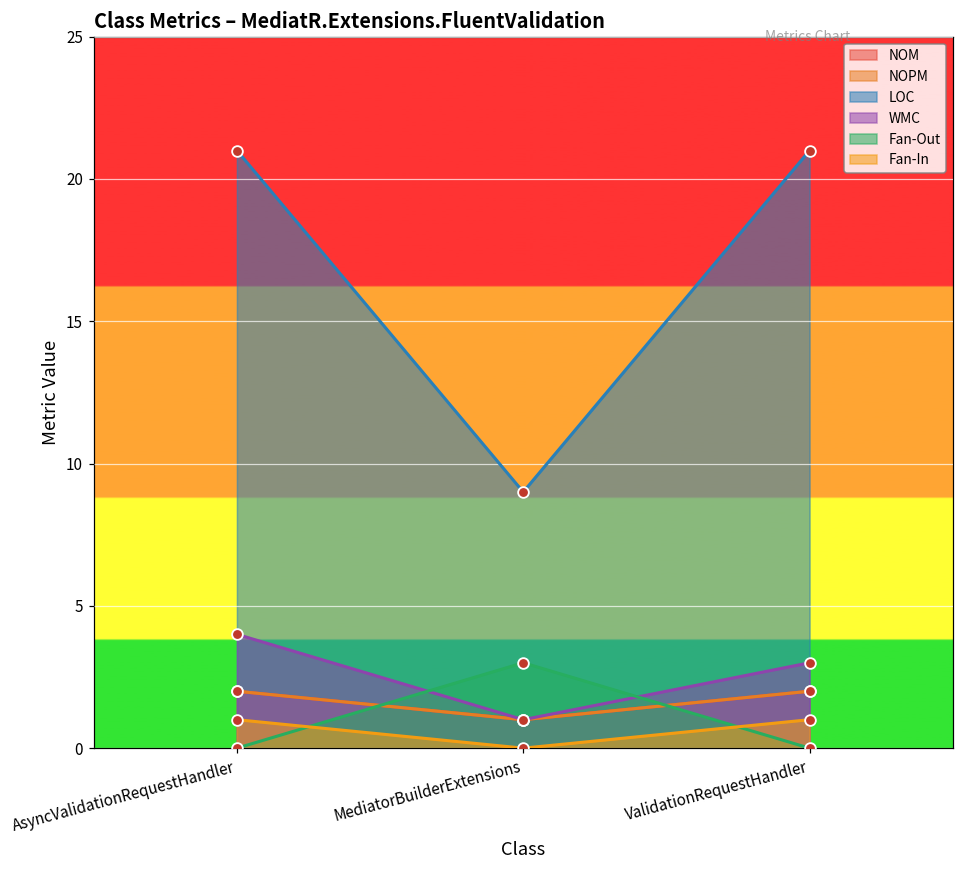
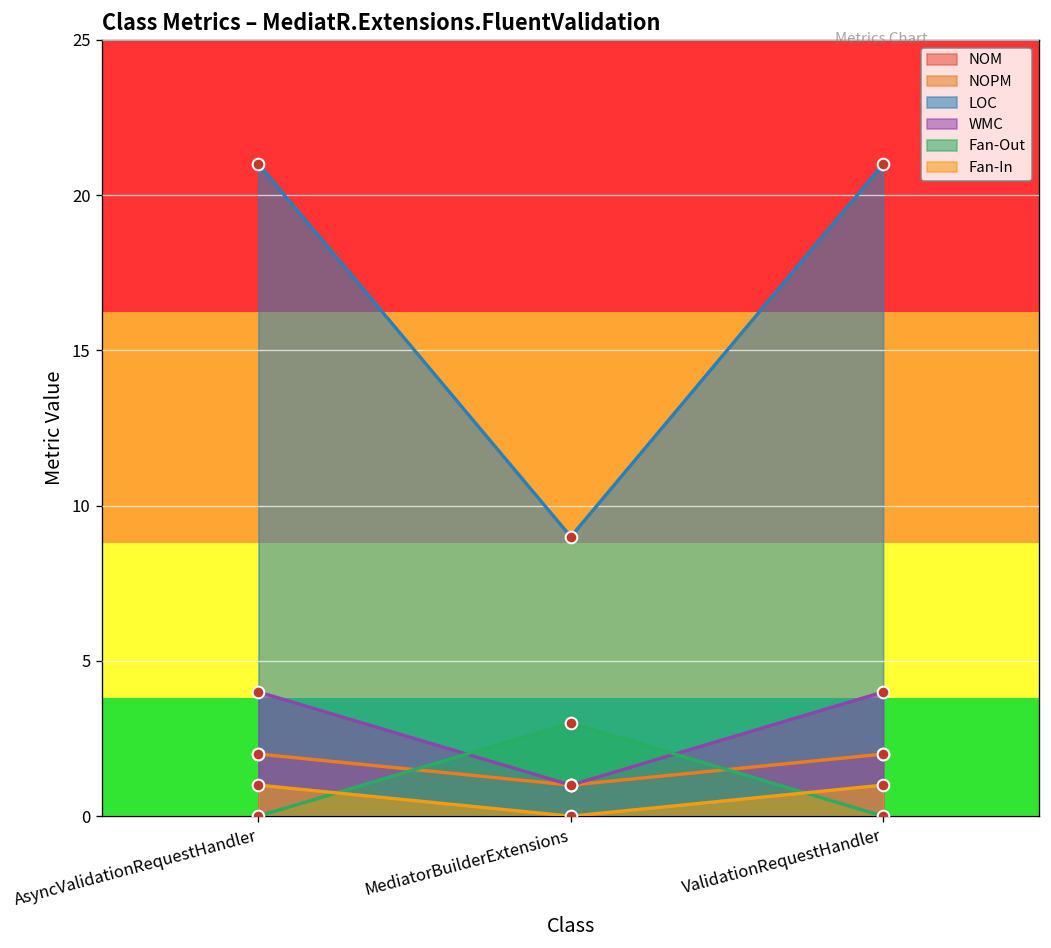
WMC, ValidationRequestHandler: 3 -> 4
